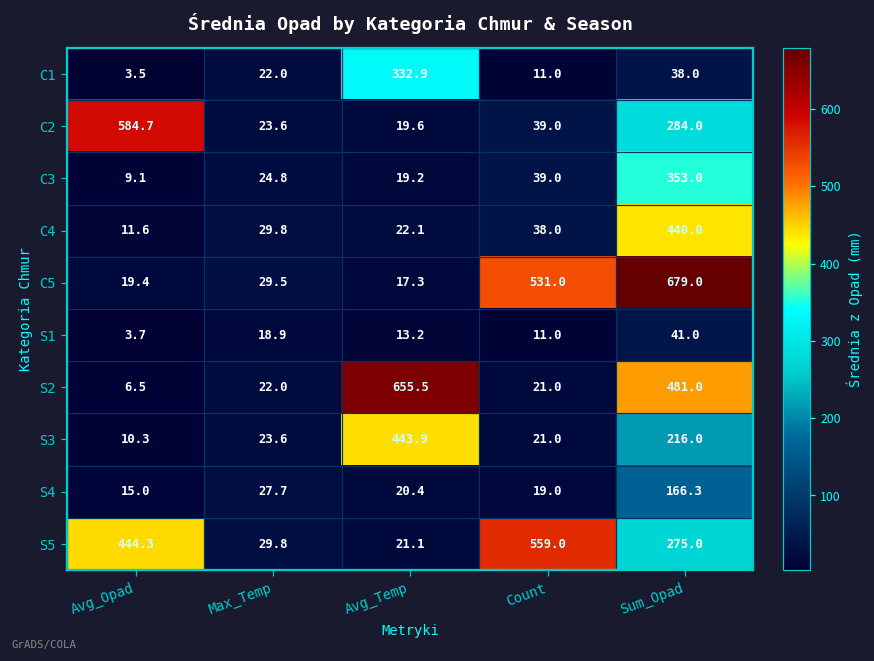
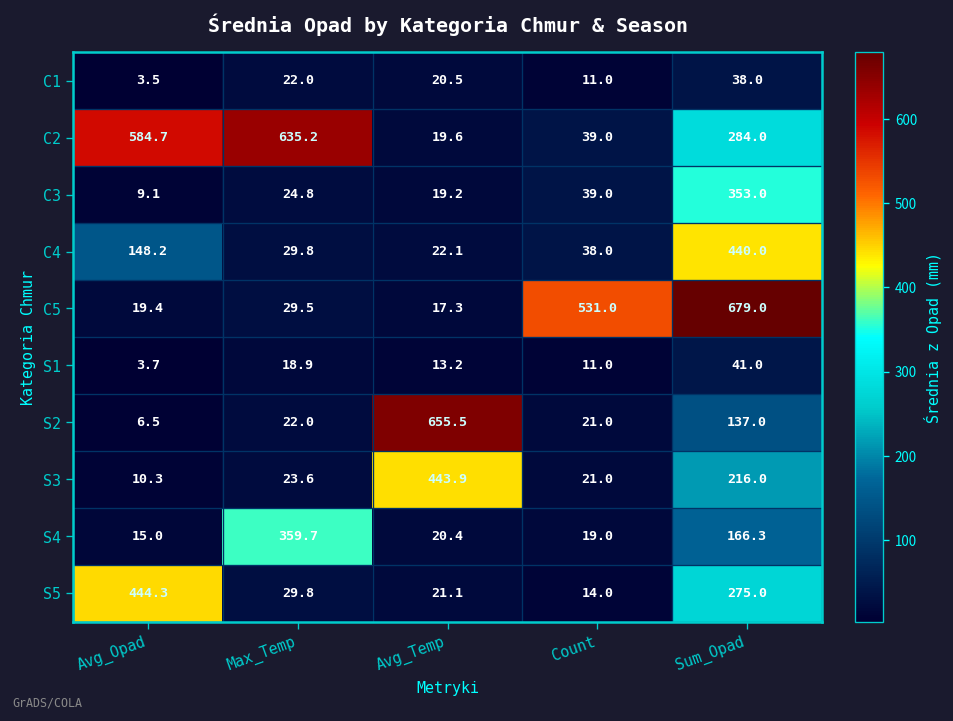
C1, Avg_Temp: 332.9 -> 20.5
C2, Max_Temp: 23.6 -> 635.2
C4, Avg_Opad: 11.6 -> 148.2
S2, Sum_Opad: 481.0 -> 137.0
S4, Max_Temp: 27.7 -> 359.7
S5, Count: 559.0 -> 14.0
